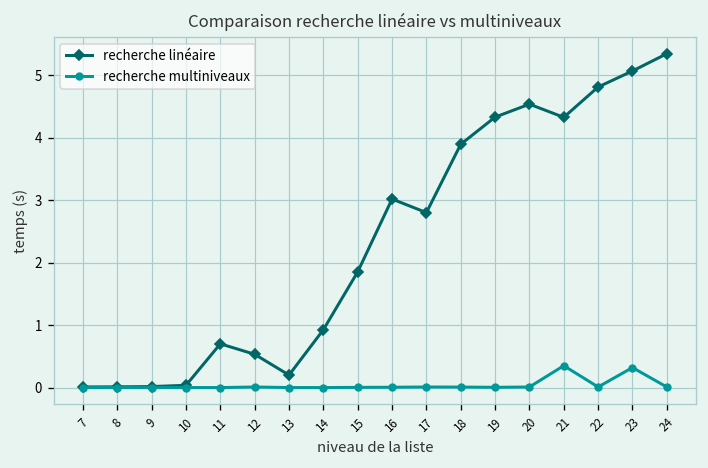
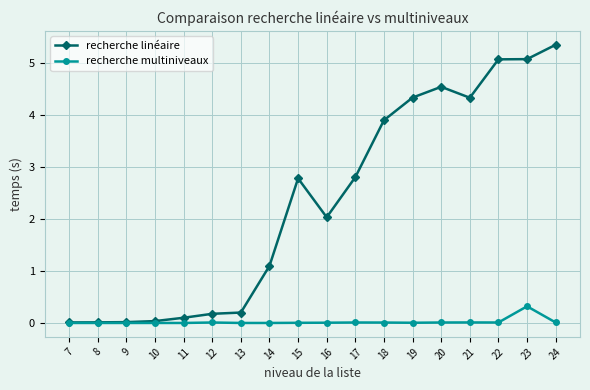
recherche linéaire, 11: 0.7 -> 0.1
recherche linéaire, 12: 0.5 -> 0.2
recherche linéaire, 14: 0.9 -> 1.1
recherche linéaire, 15: 1.9 -> 2.8
recherche linéaire, 16: 3.0 -> 2.0
recherche multiniveaux, 21: 0.4 -> 0.0
recherche linéaire, 22: 4.8 -> 5.1
